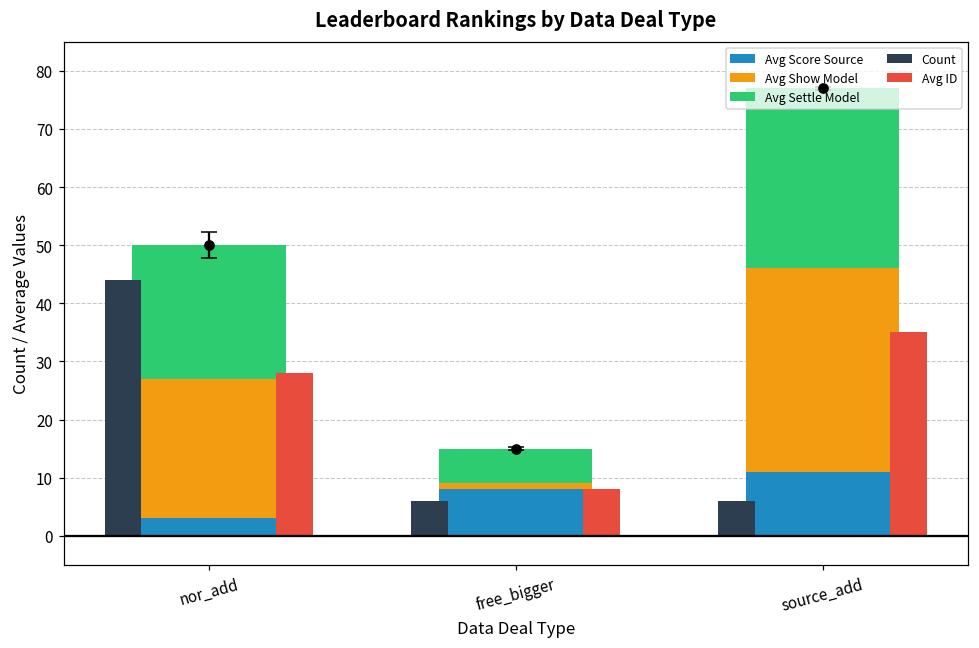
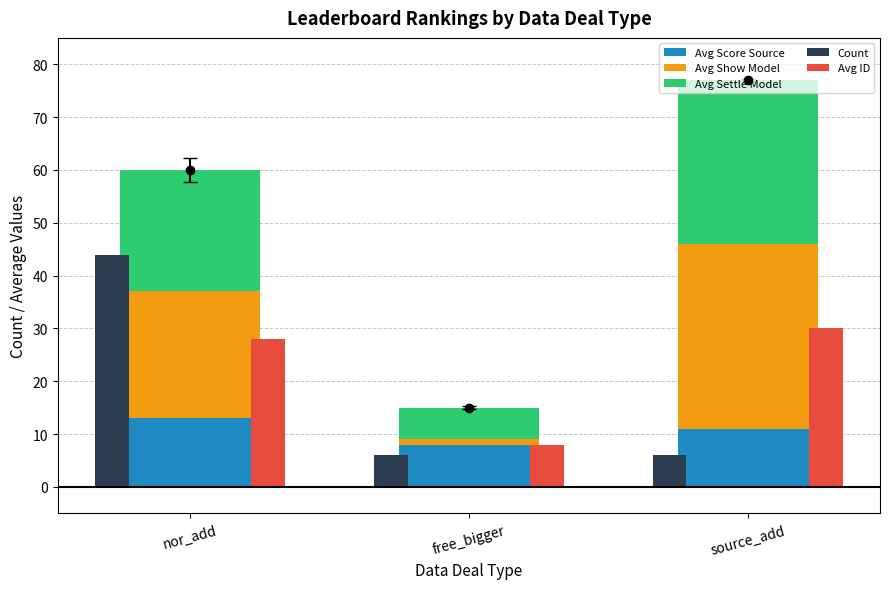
Avg Score Source, nor_add: 3 -> 13
Avg ID, source_add: 35 -> 30
